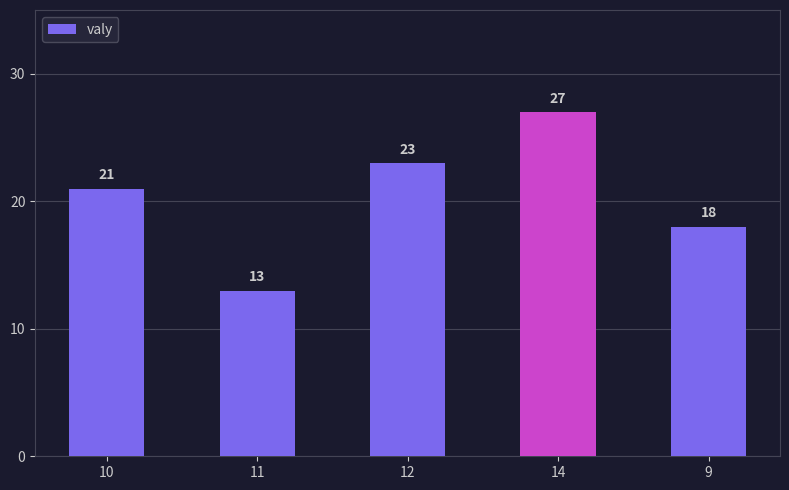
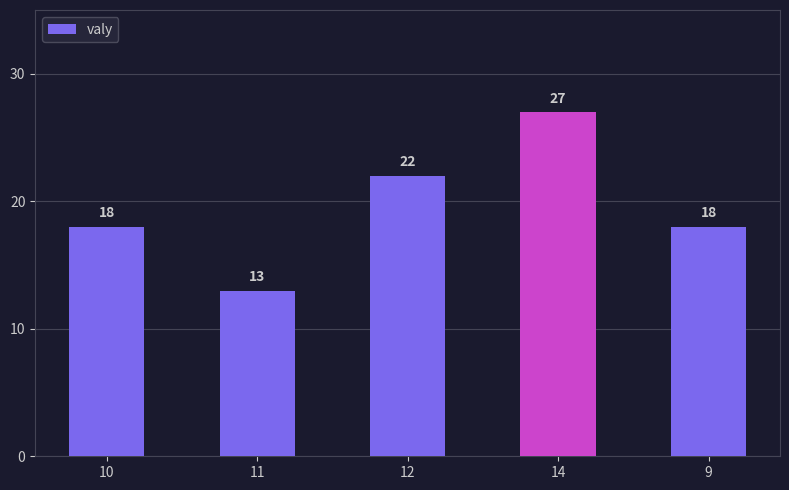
10: 21 -> 18
12: 23 -> 22
